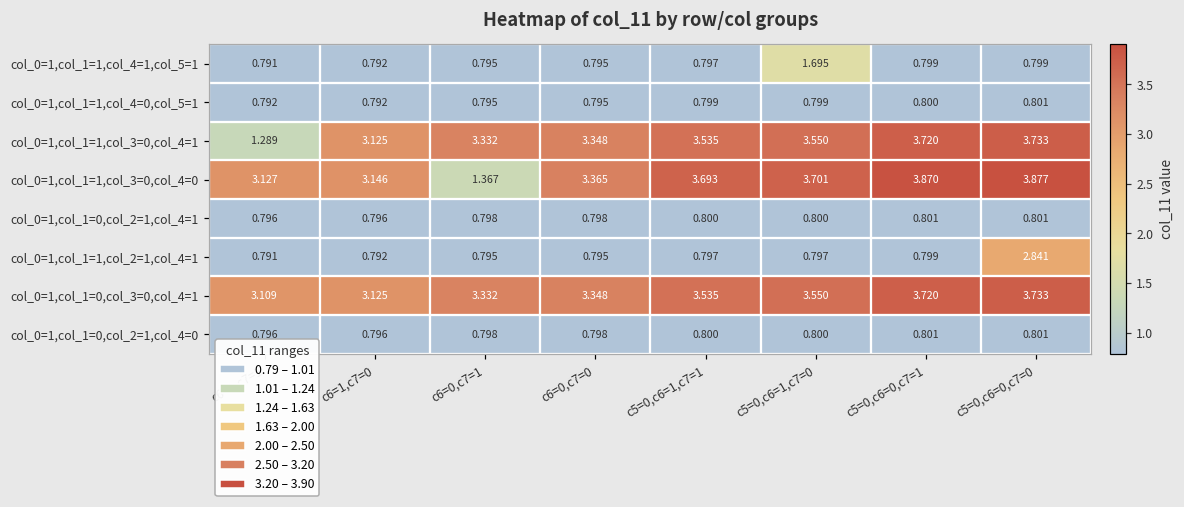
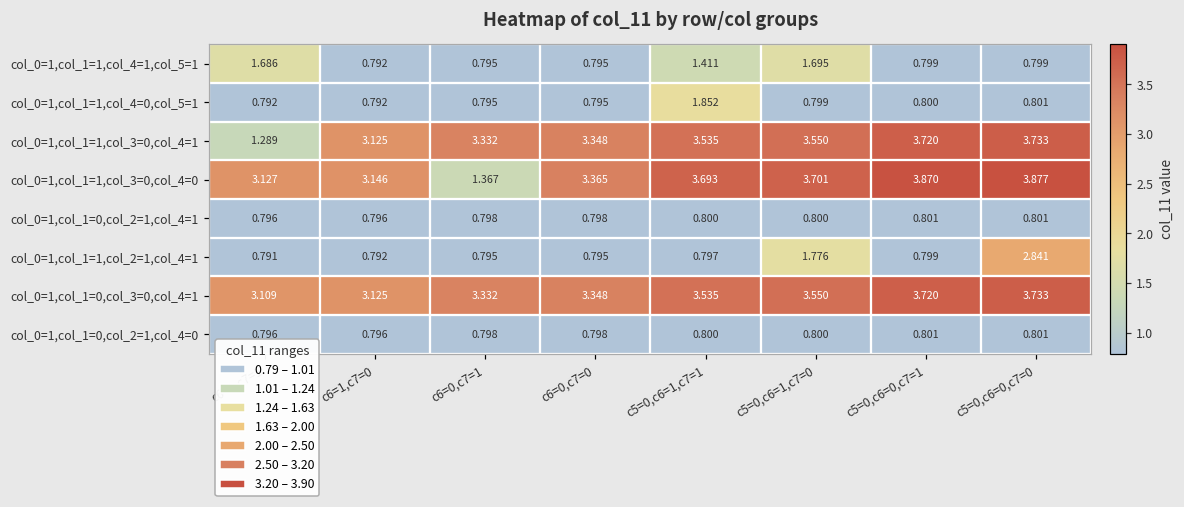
col_0=1,col_1=1,col_4=1,col_5=1, c6=1,c7=1: 0.791 -> 1.686
col_0=1,col_1=1,col_4=1,col_5=1, c5=0,c6=1,c7=1: 0.797 -> 1.411
col_0=1,col_1=1,col_4=0,col_5=1, c5=0,c6=1,c7=1: 0.799 -> 1.852
col_0=1,col_1=1,col_2=1,col_4=1, c5=0,c6=1,c7=0: 0.797 -> 1.776
